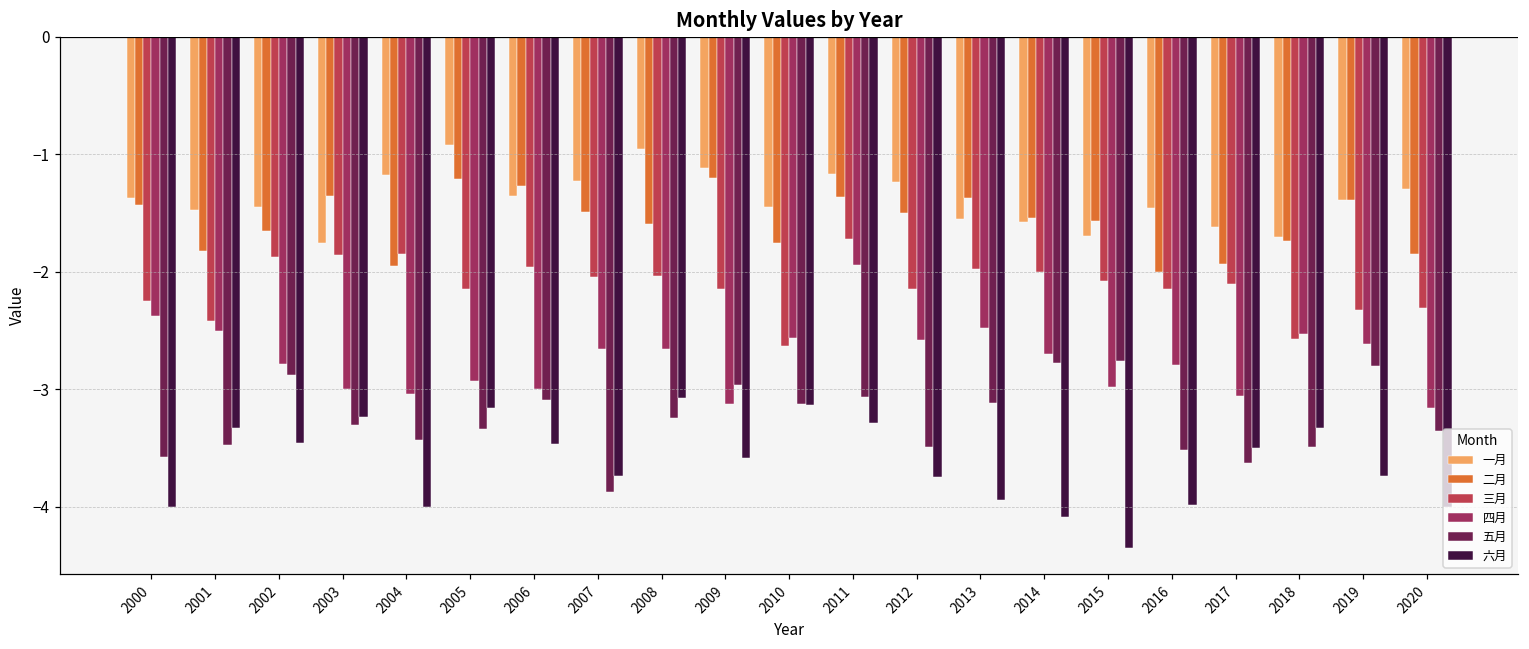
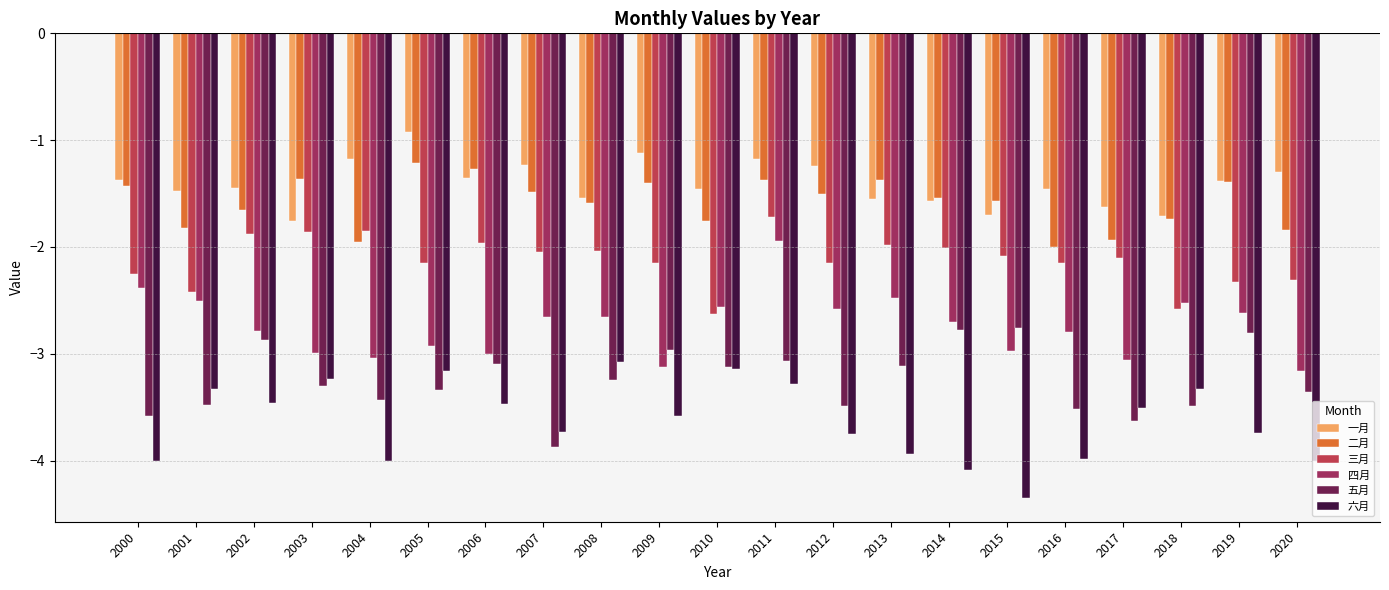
一月, 2008: -0.96 -> -1.54
二月, 2009: -1.20 -> -1.40
